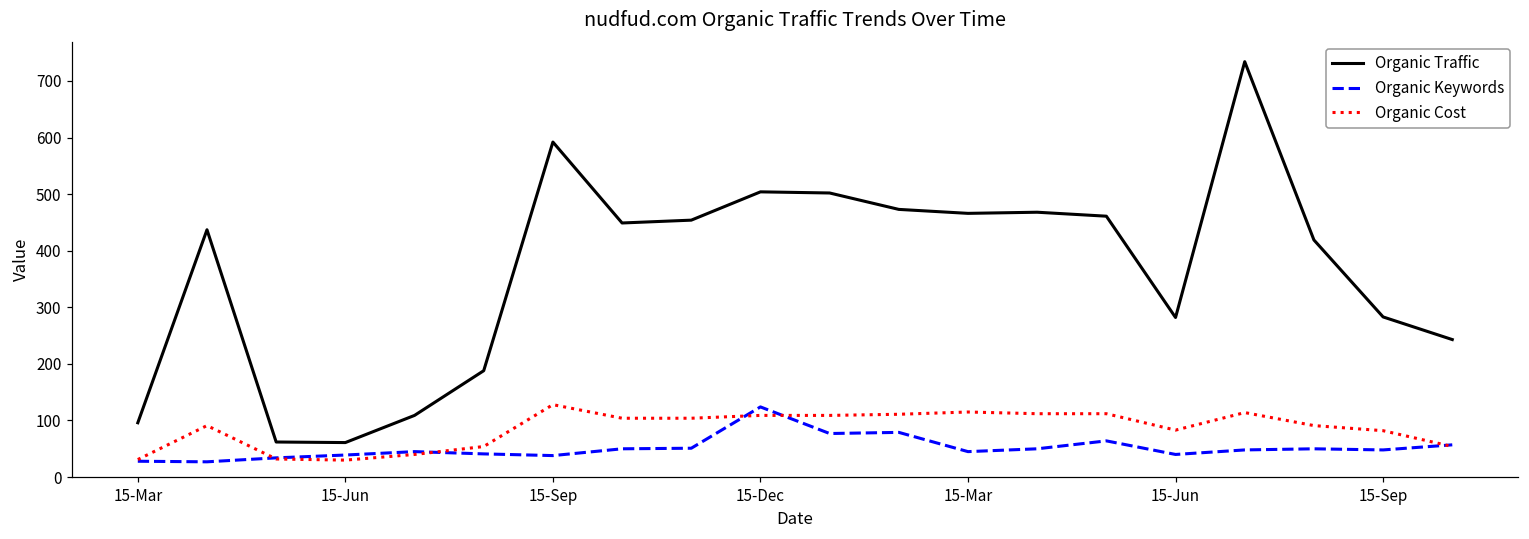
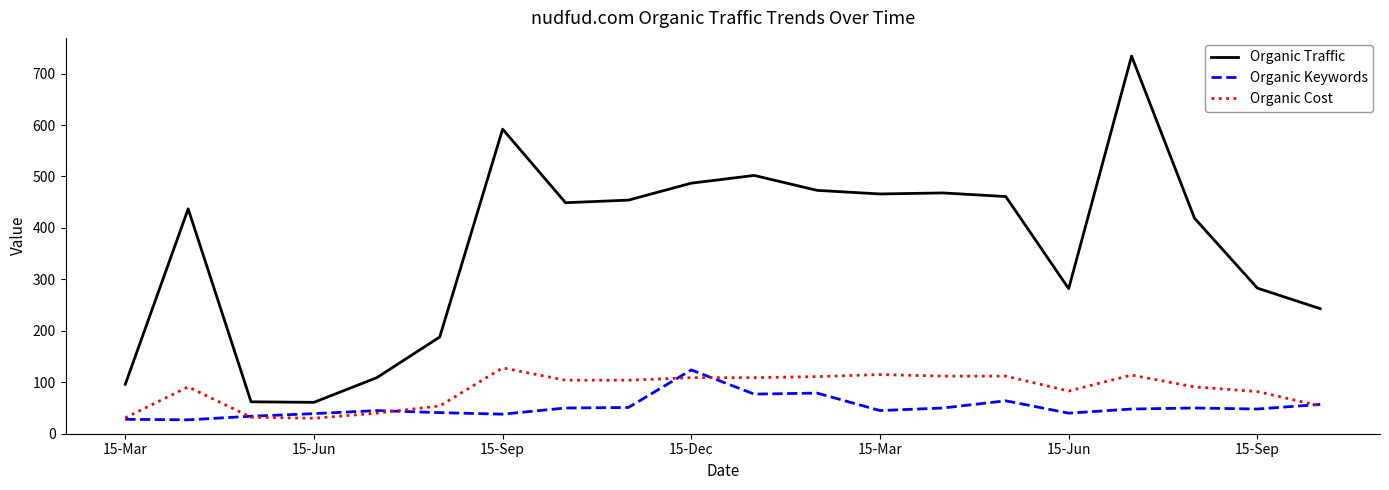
Organic Traffic, 15-Dec: 500 -> 490
